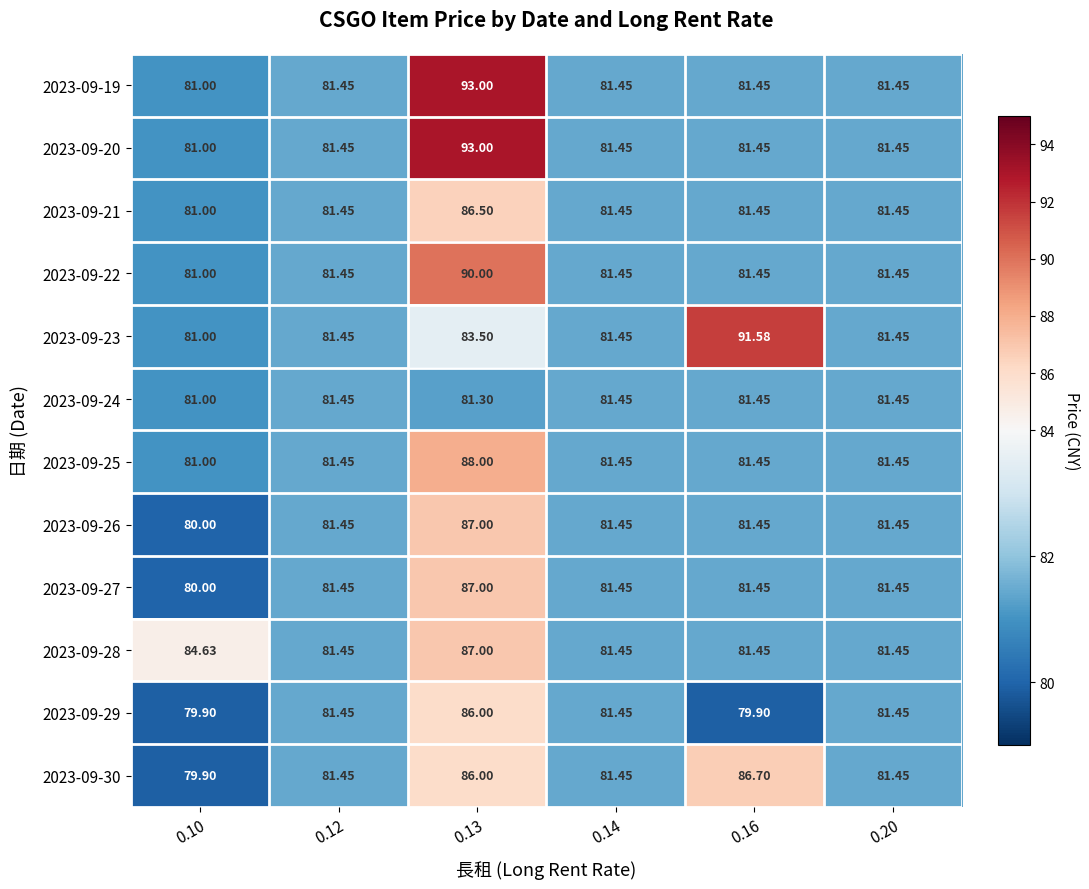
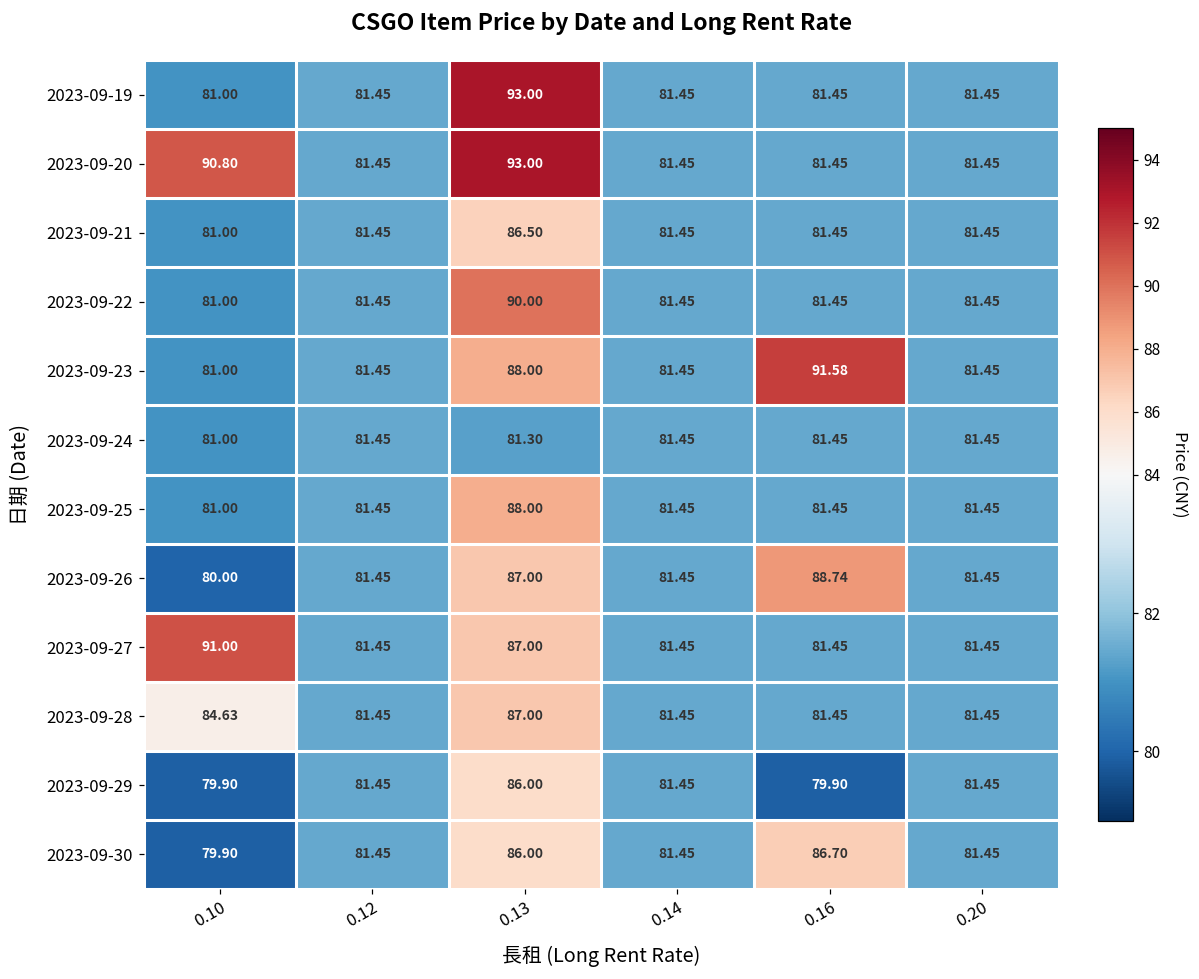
2023-09-20, 0.10: 81.00 -> 90.80
2023-09-23, 0.13: 83.50 -> 88.00
2023-09-26, 0.16: 81.45 -> 88.74
2023-09-27, 0.10: 80.00 -> 91.00
